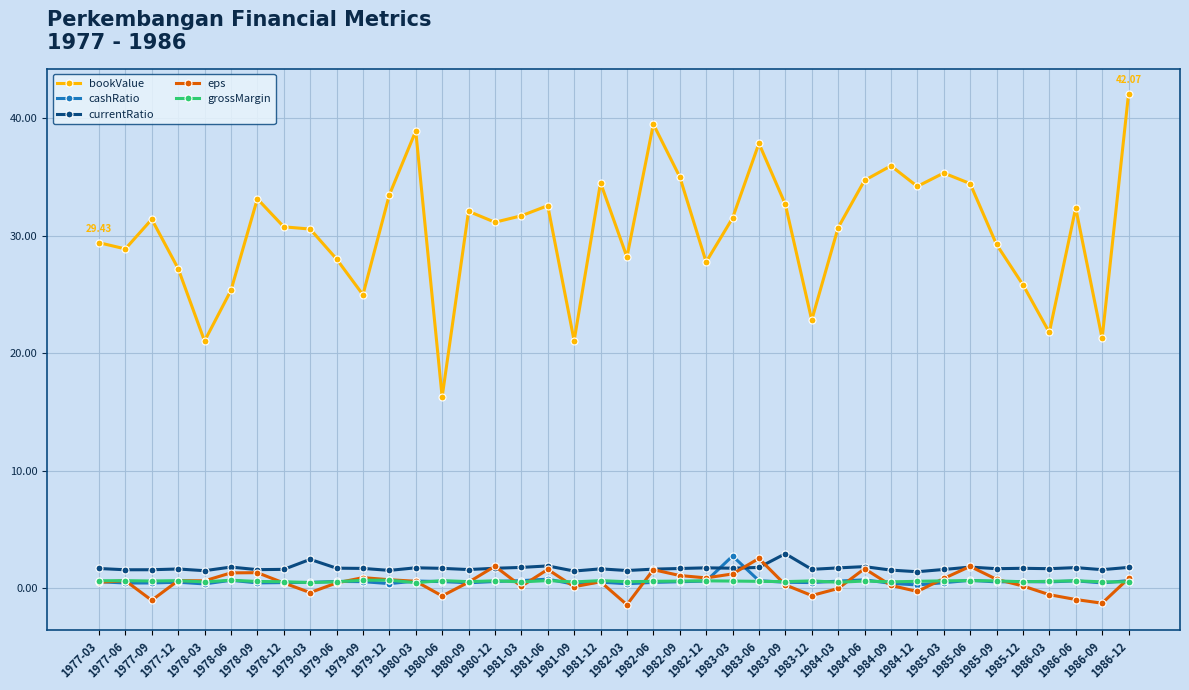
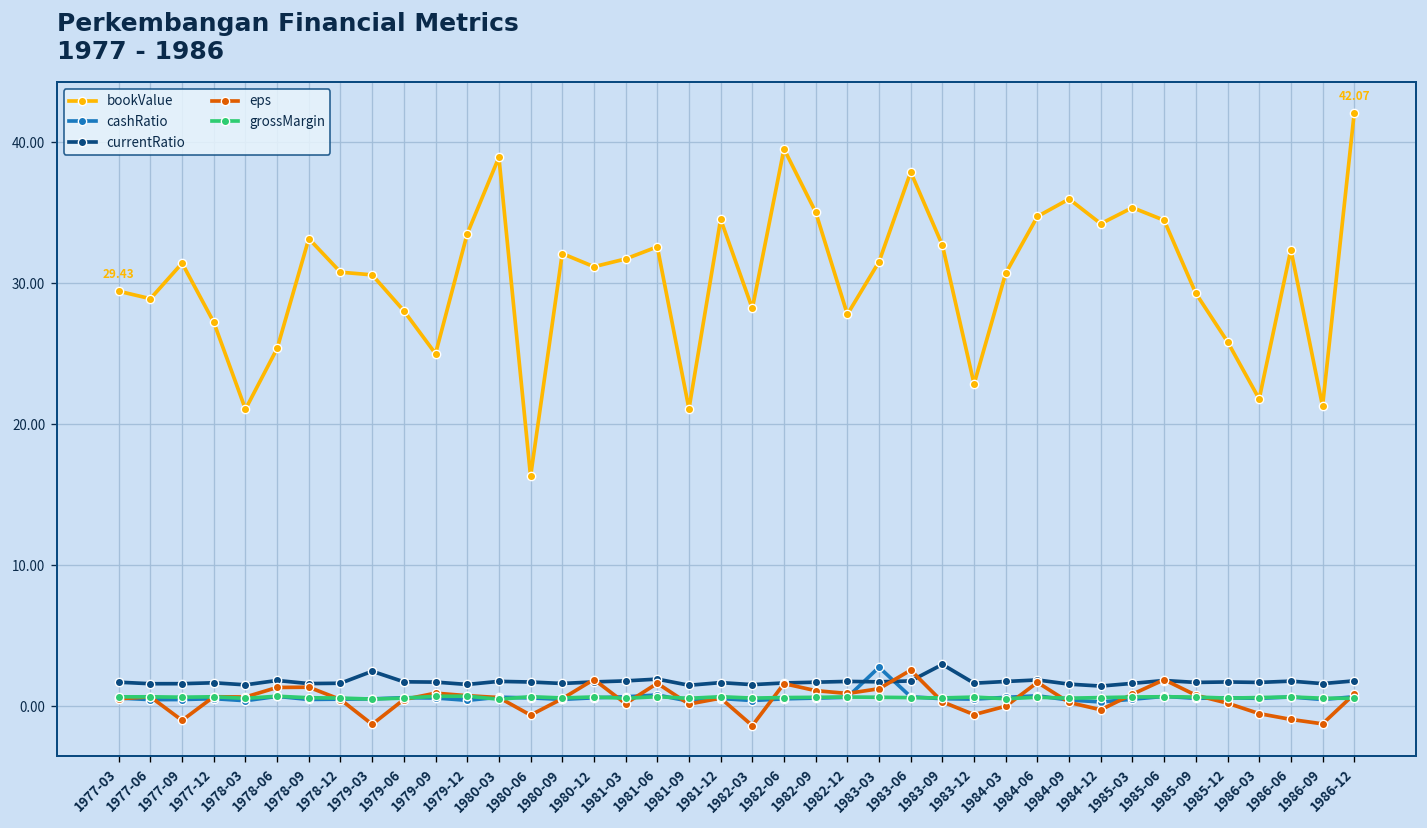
eps, 1979-03: -0.4 -> -1.3
